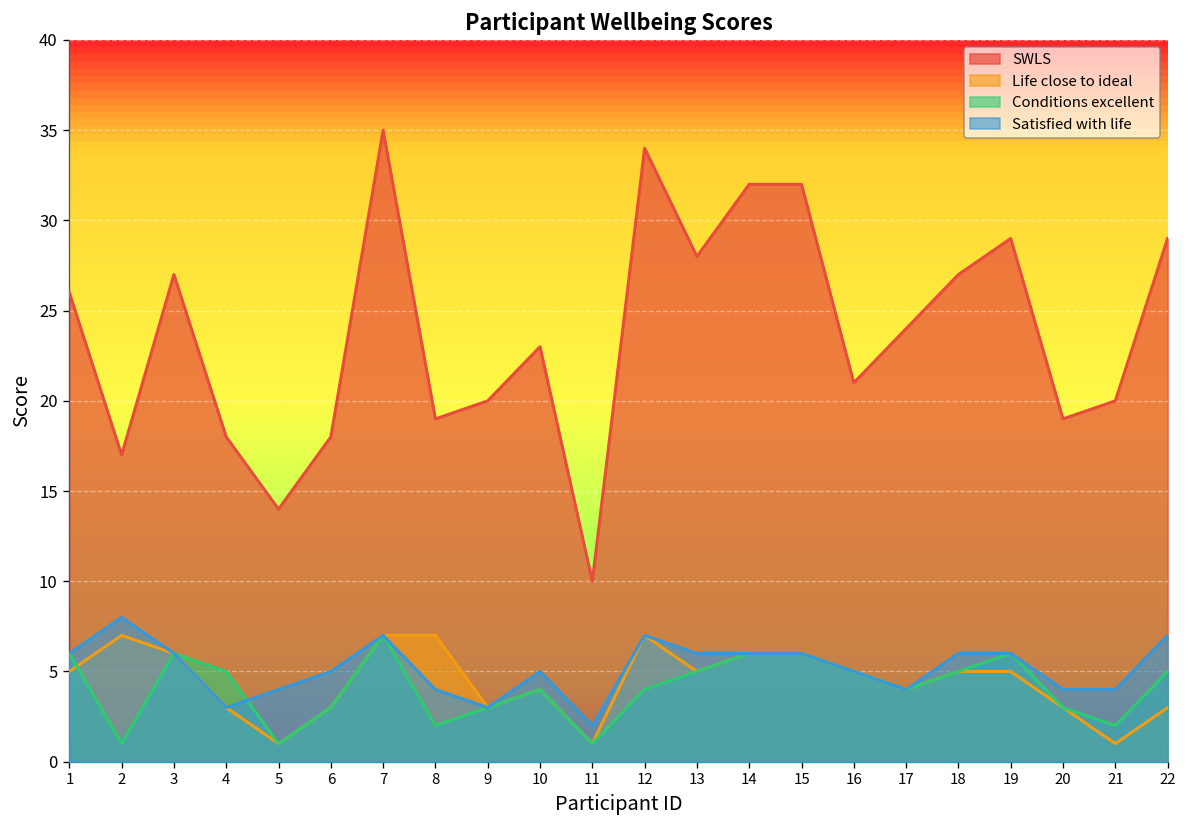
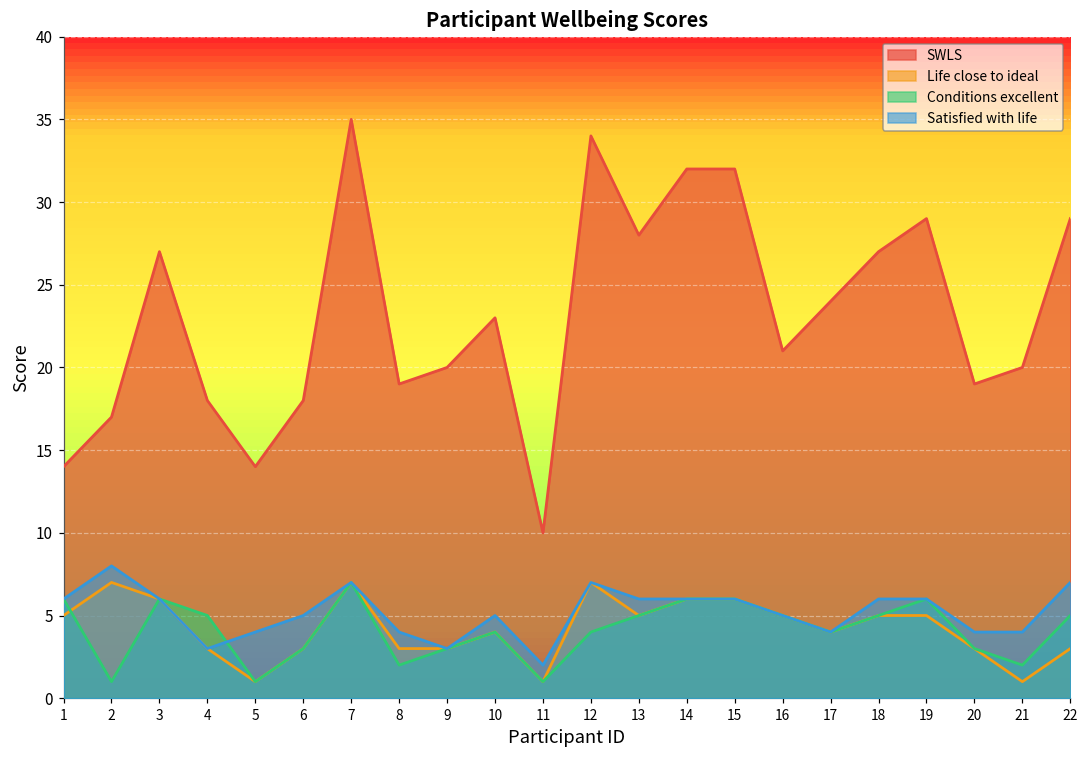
SWLS, 1: 26 -> 14
Life close to ideal, 8: 7 -> 3
